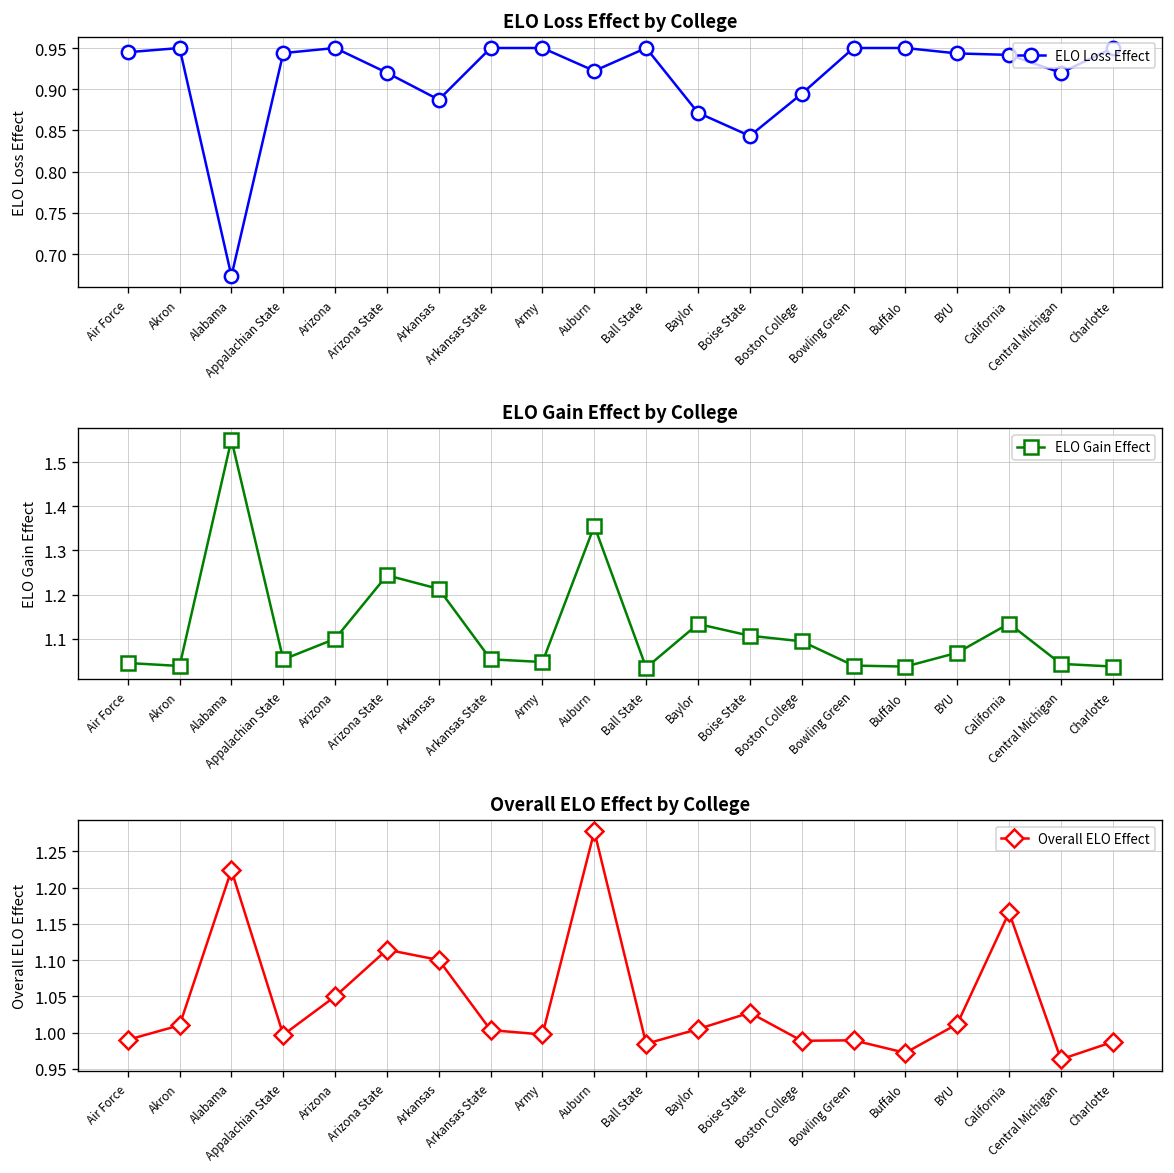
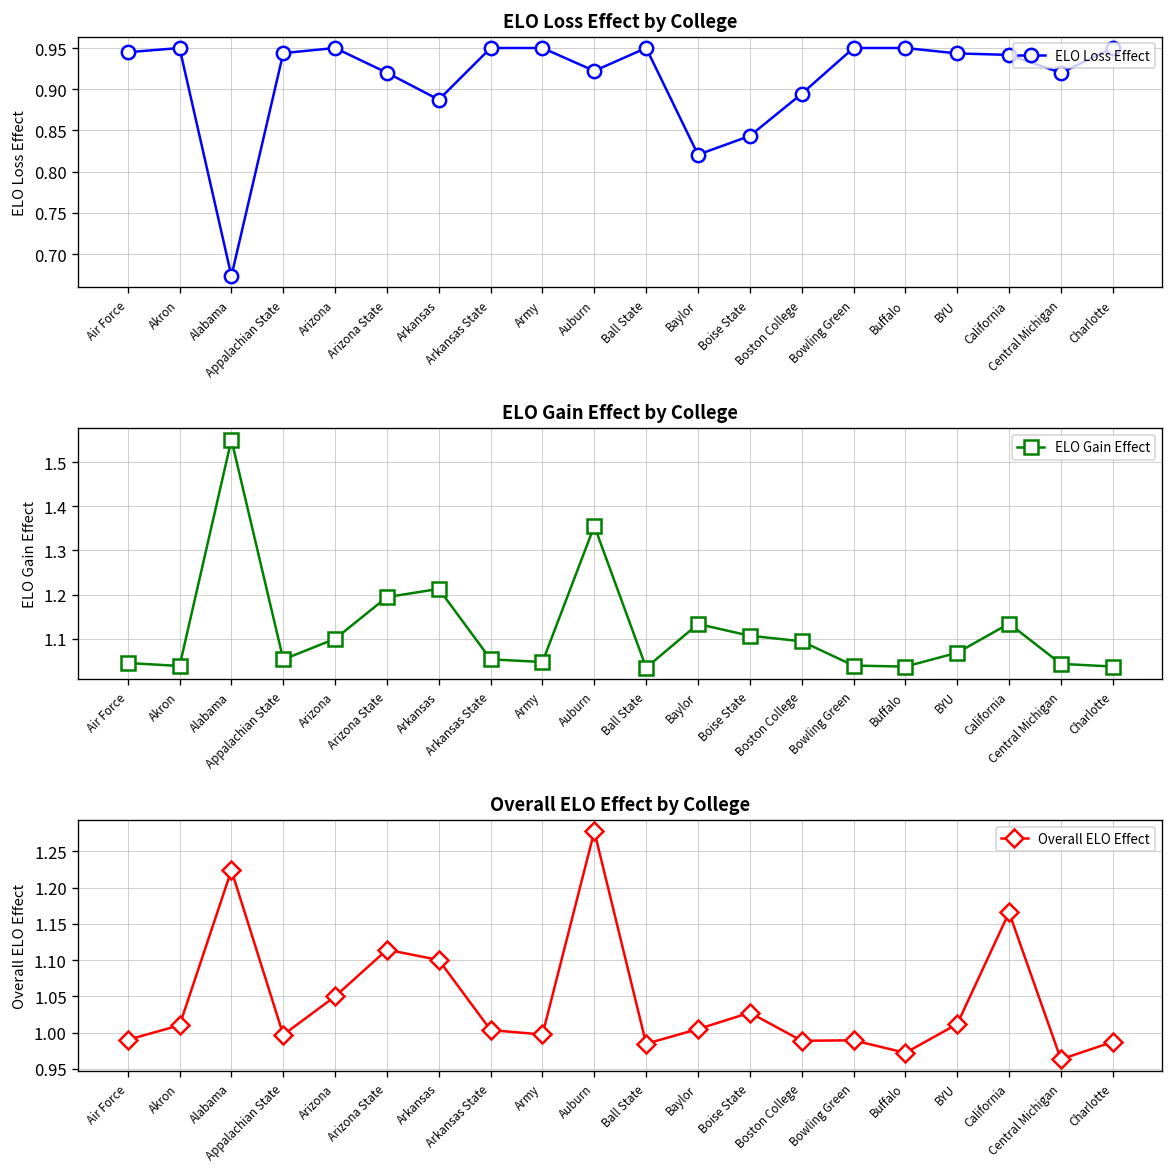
ELO Loss Effect by College, Baylor: 0.87 -> 0.82
ELO Gain Effect by College, Arizona State: 1.24 -> 1.19
